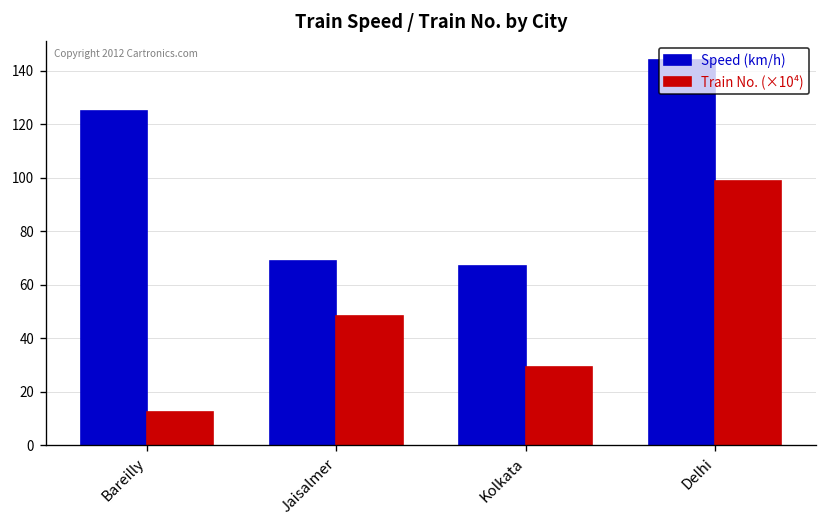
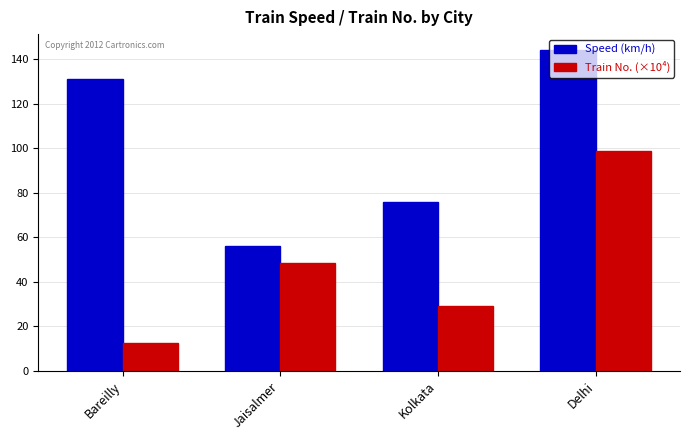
Speed (km/h), Bareilly: 125 -> 131
Speed (km/h), Jaisalmer: 69 -> 56
Speed (km/h), Kolkata: 67 -> 76
